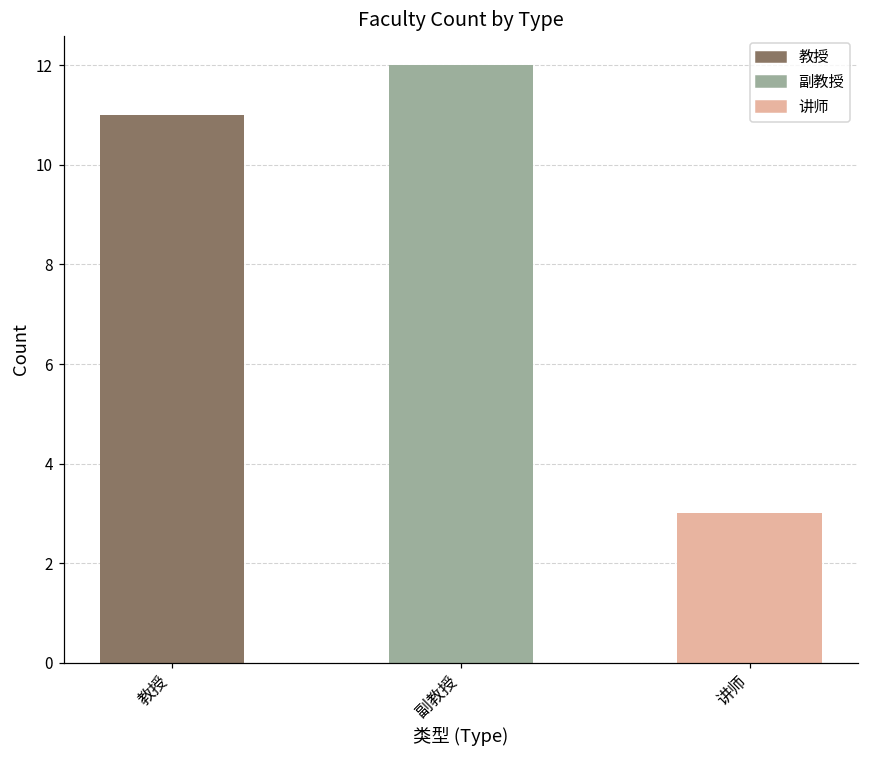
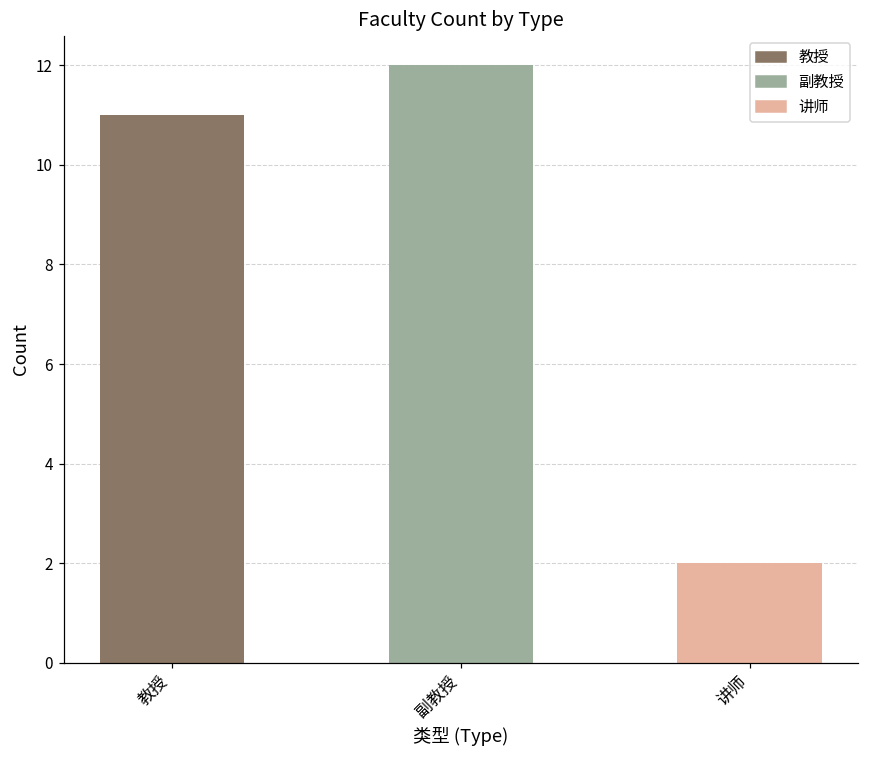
讲师: 3 -> 2
